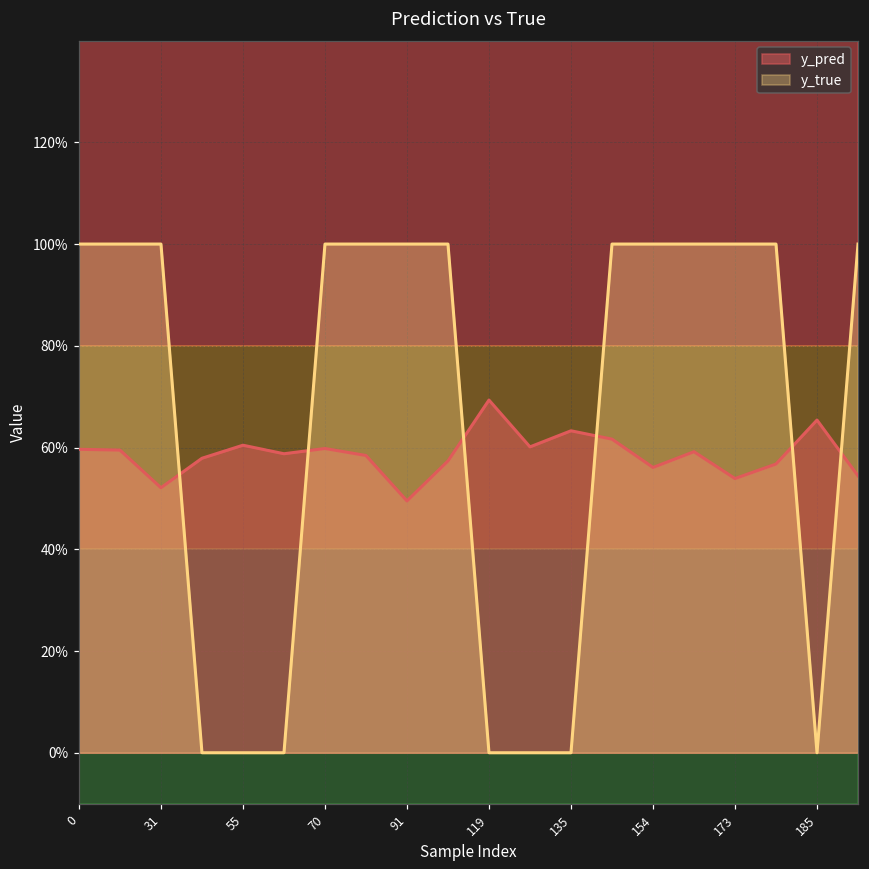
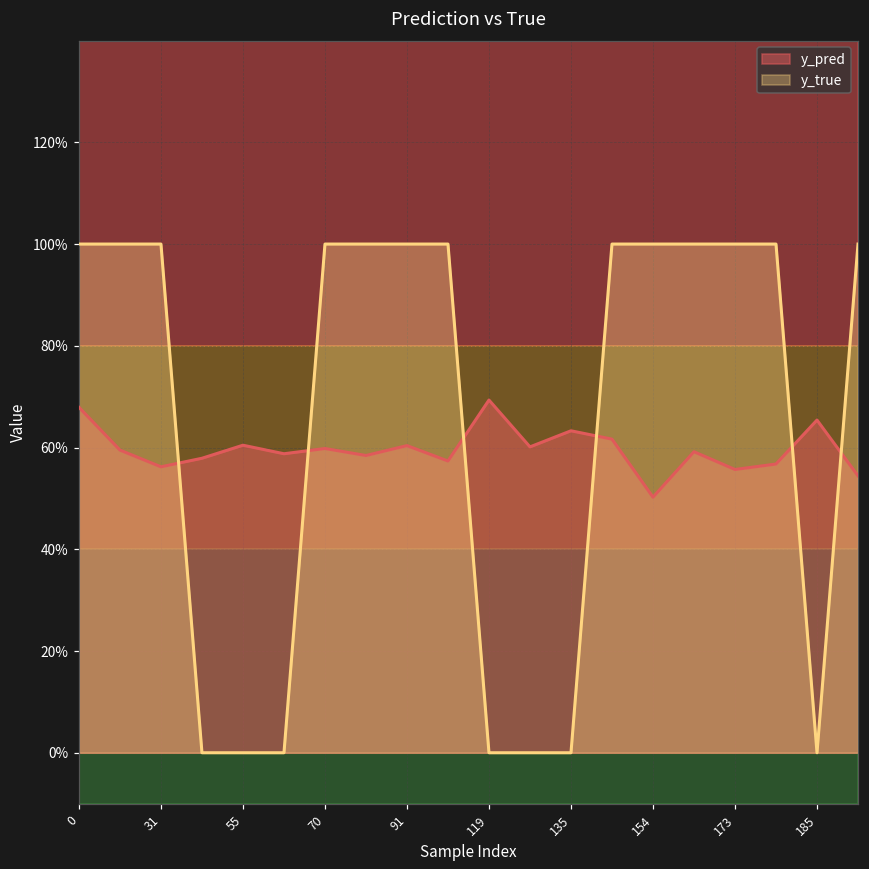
y_pred, 0: 60% -> 68%
y_pred, 31: 52% -> 56%
y_pred, 91: 50% -> 60%
y_pred, 154: 56% -> 50%
y_pred, 173: 54% -> 56%
